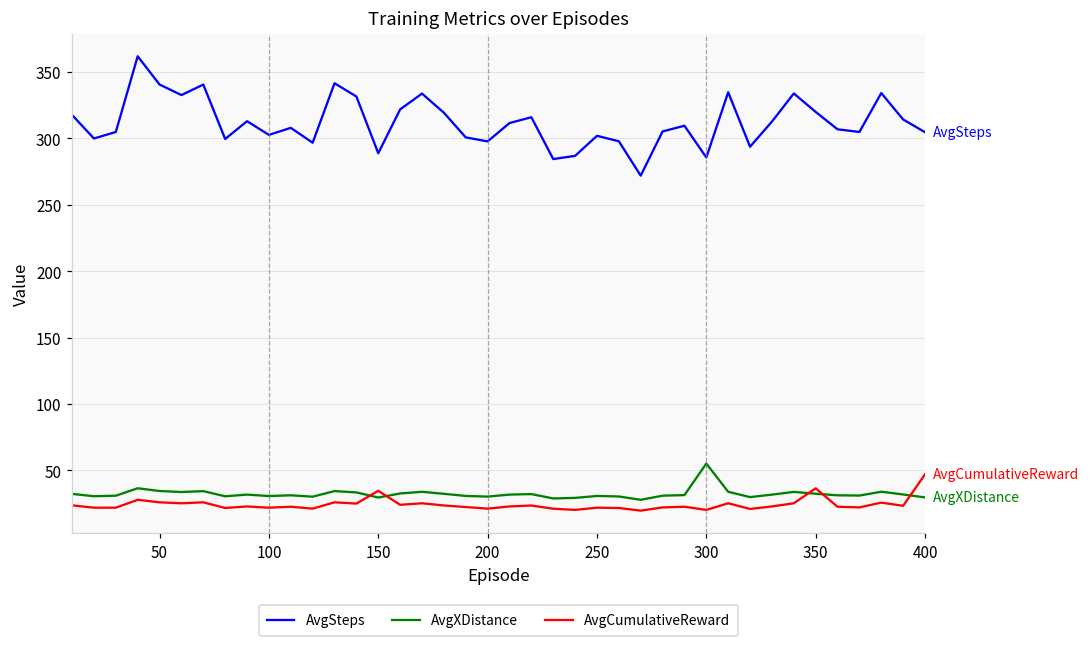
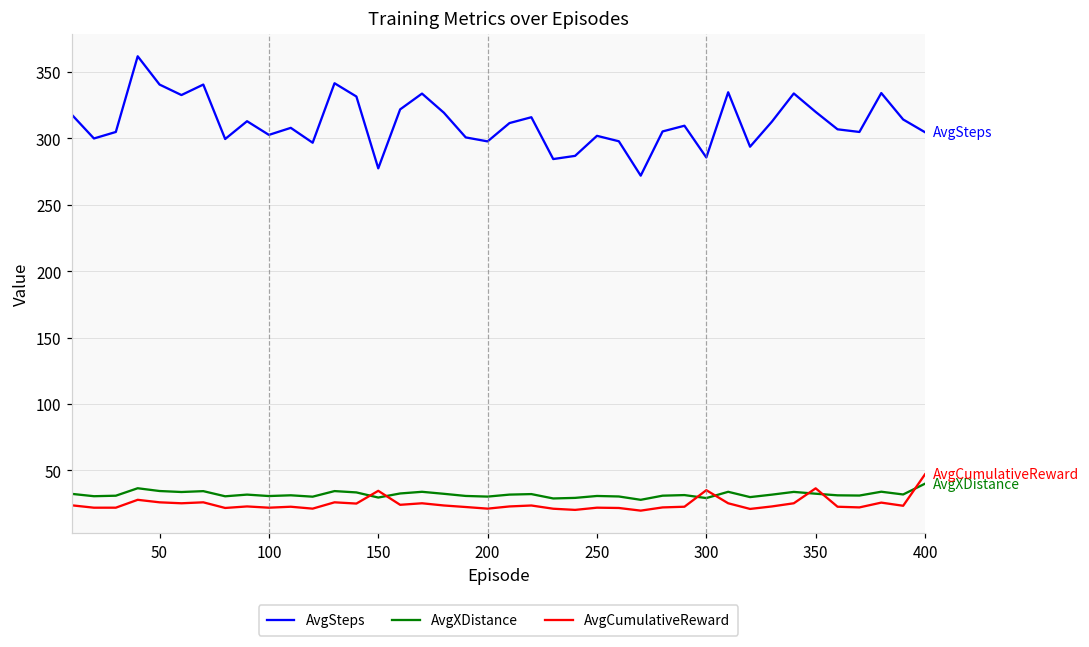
AvgSteps, 150: 289 -> 277
AvgXDistance, 300: 55 -> 29
AvgCumulativeReward, 300: 20 -> 35
AvgXDistance, 400: 30 -> 40
